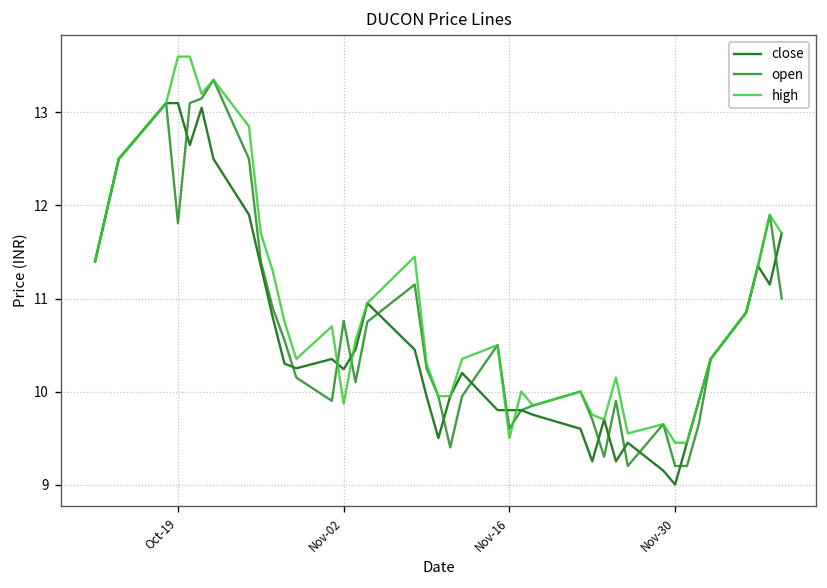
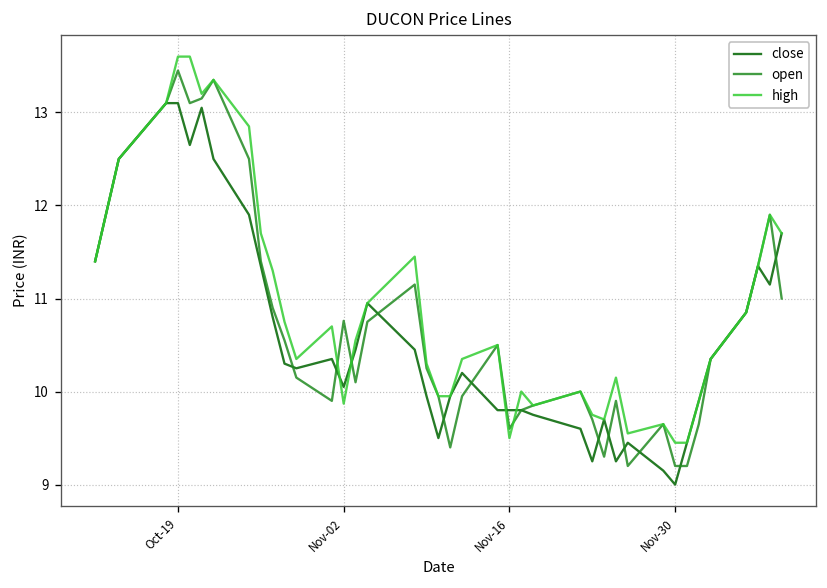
open, Oct-19: 11.8 -> 13.5
close, Nov-02: 10.2 -> 10.1
